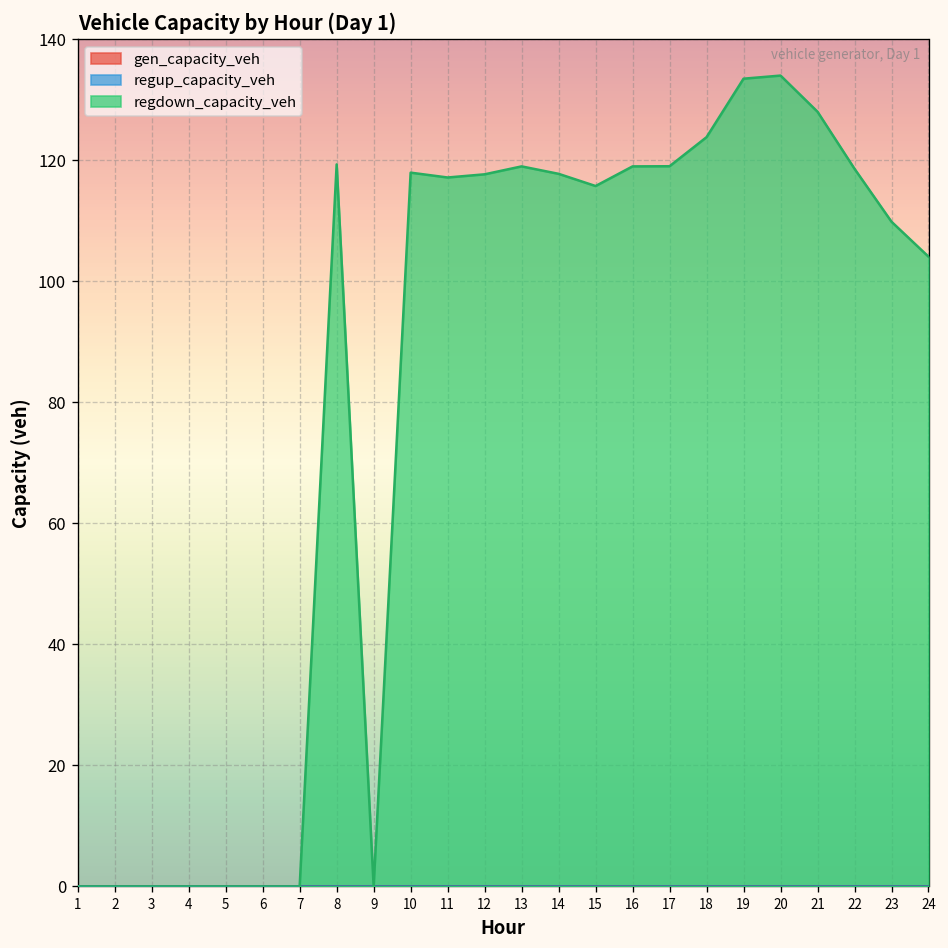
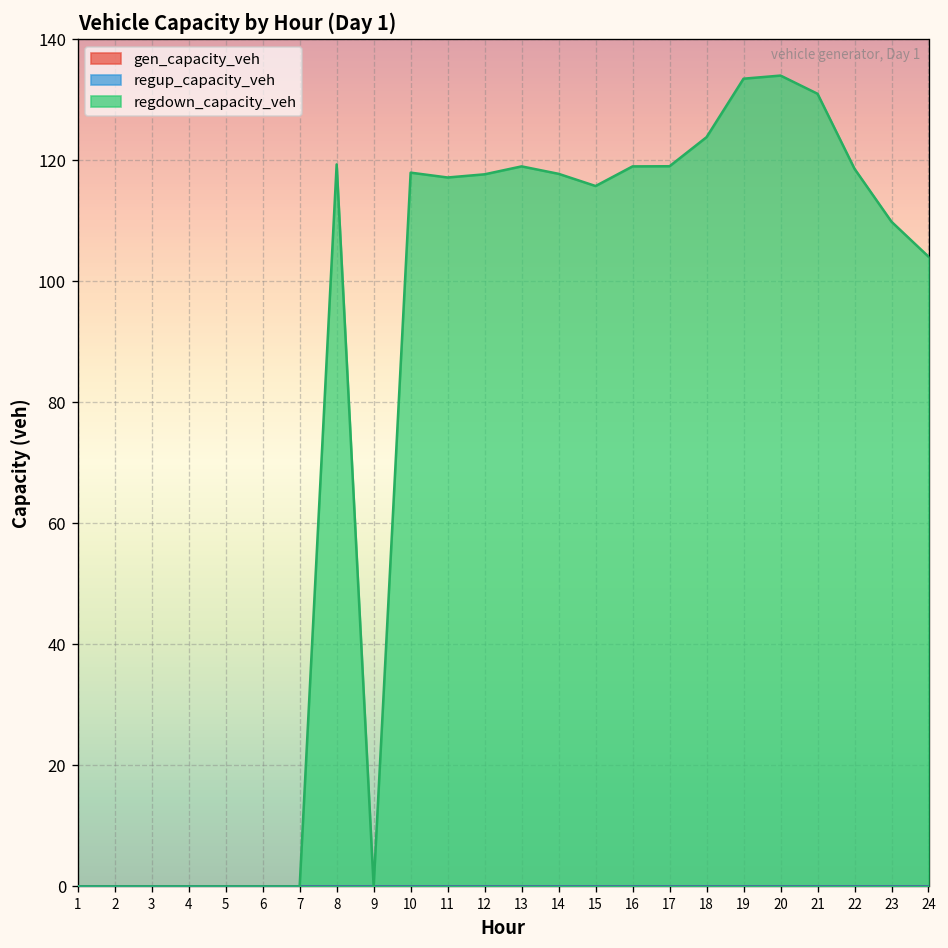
regdown_capacity_veh, 21: 128 -> 131
